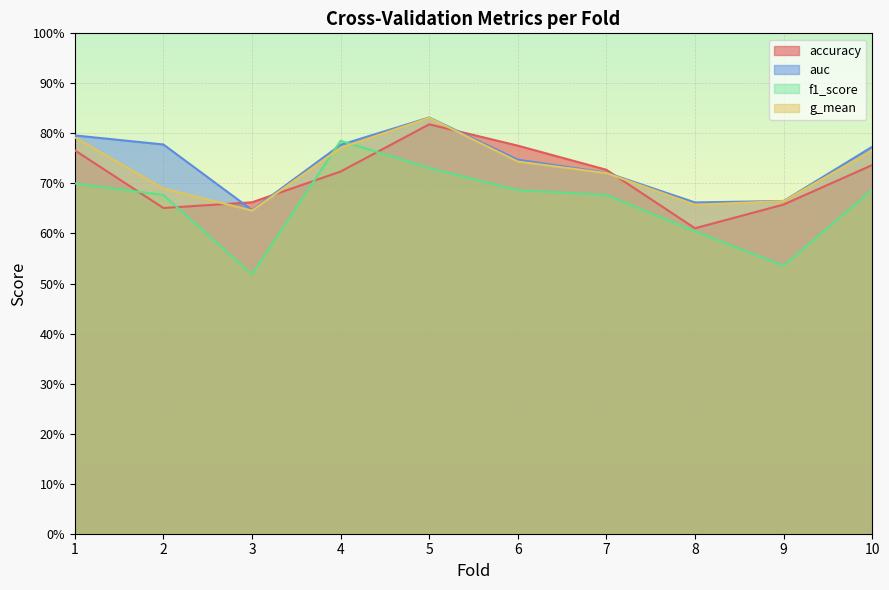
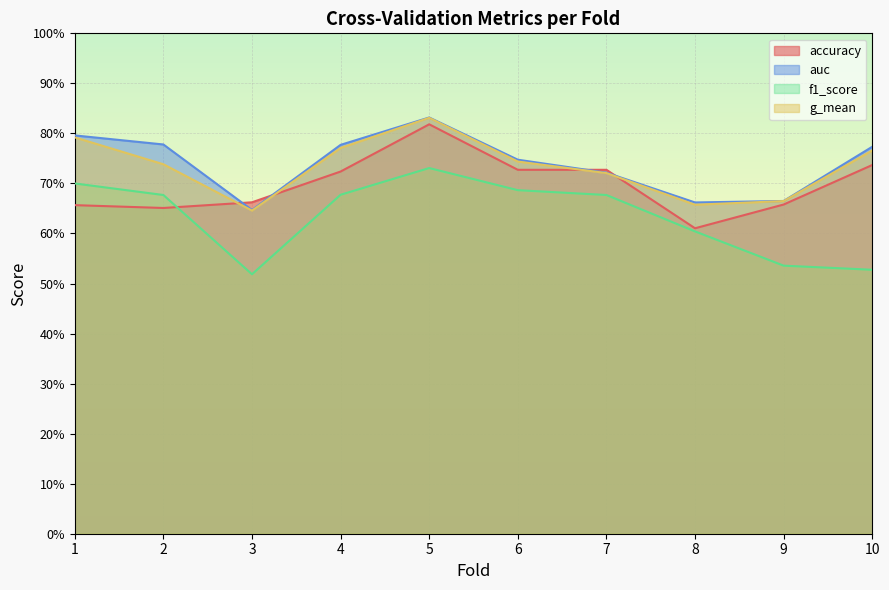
accuracy, 1: 77% -> 66%
g_mean, 2: 69% -> 74%
f1_score, 4: 79% -> 68%
accuracy, 6: 78% -> 73%
f1_score, 10: 69% -> 53%
